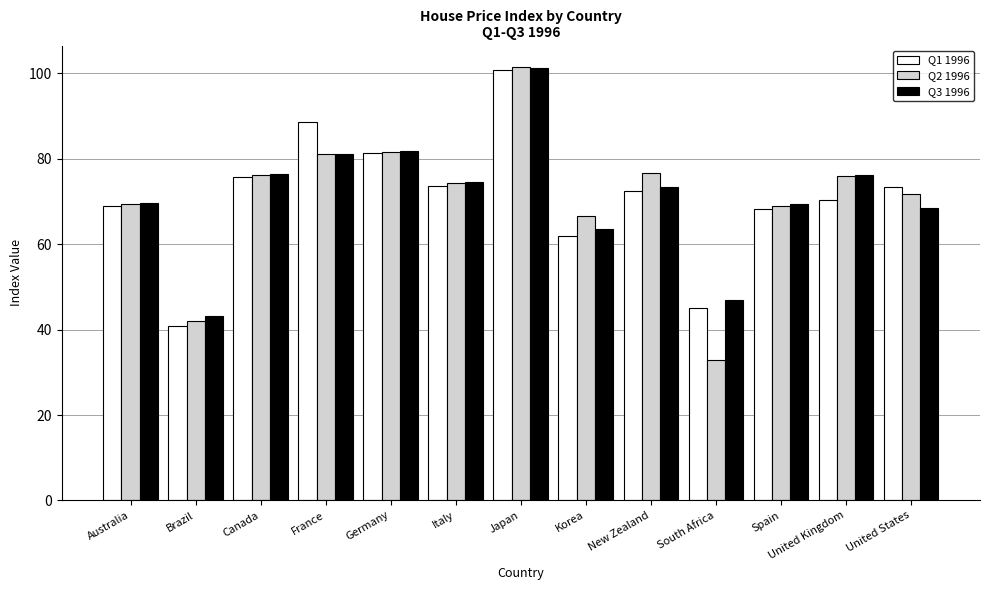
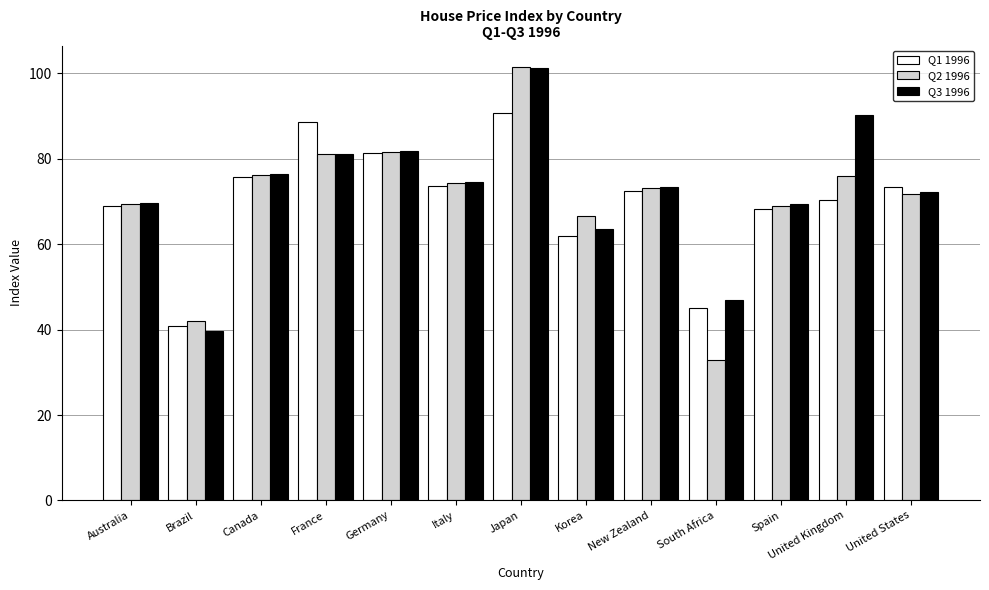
Q3 1996, Brazil: 43 -> 40
Q1 1996, Japan: 101 -> 91
Q2 1996, New Zealand: 77 -> 73
Q3 1996, United Kingdom: 76 -> 90
Q3 1996, United States: 69 -> 72
